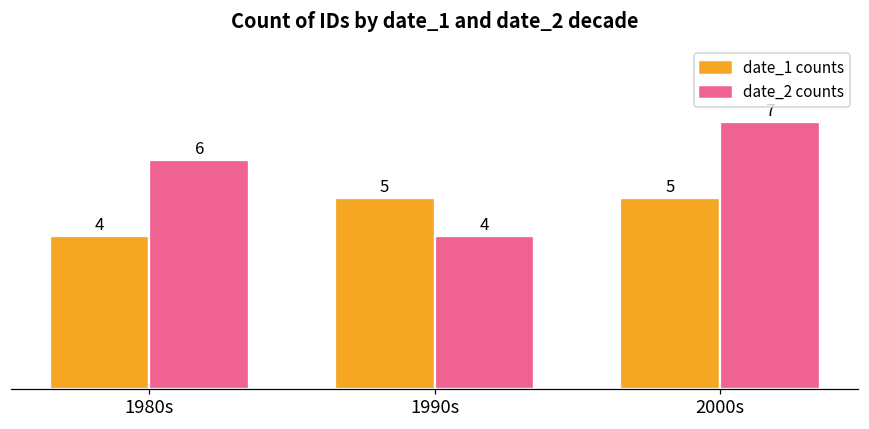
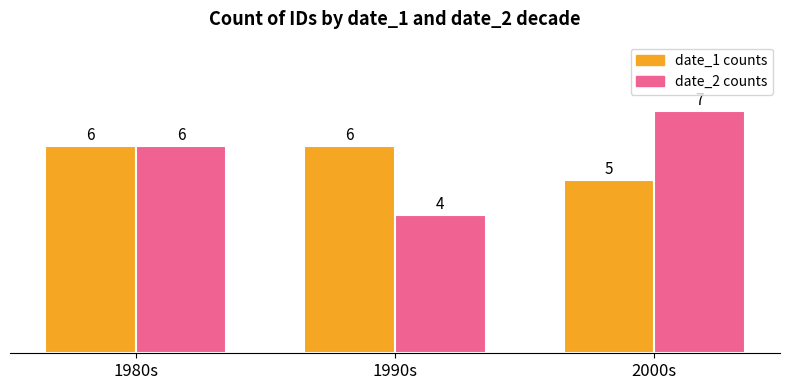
date_1 counts, 1980s: 4 -> 6
date_1 counts, 1990s: 5 -> 6
